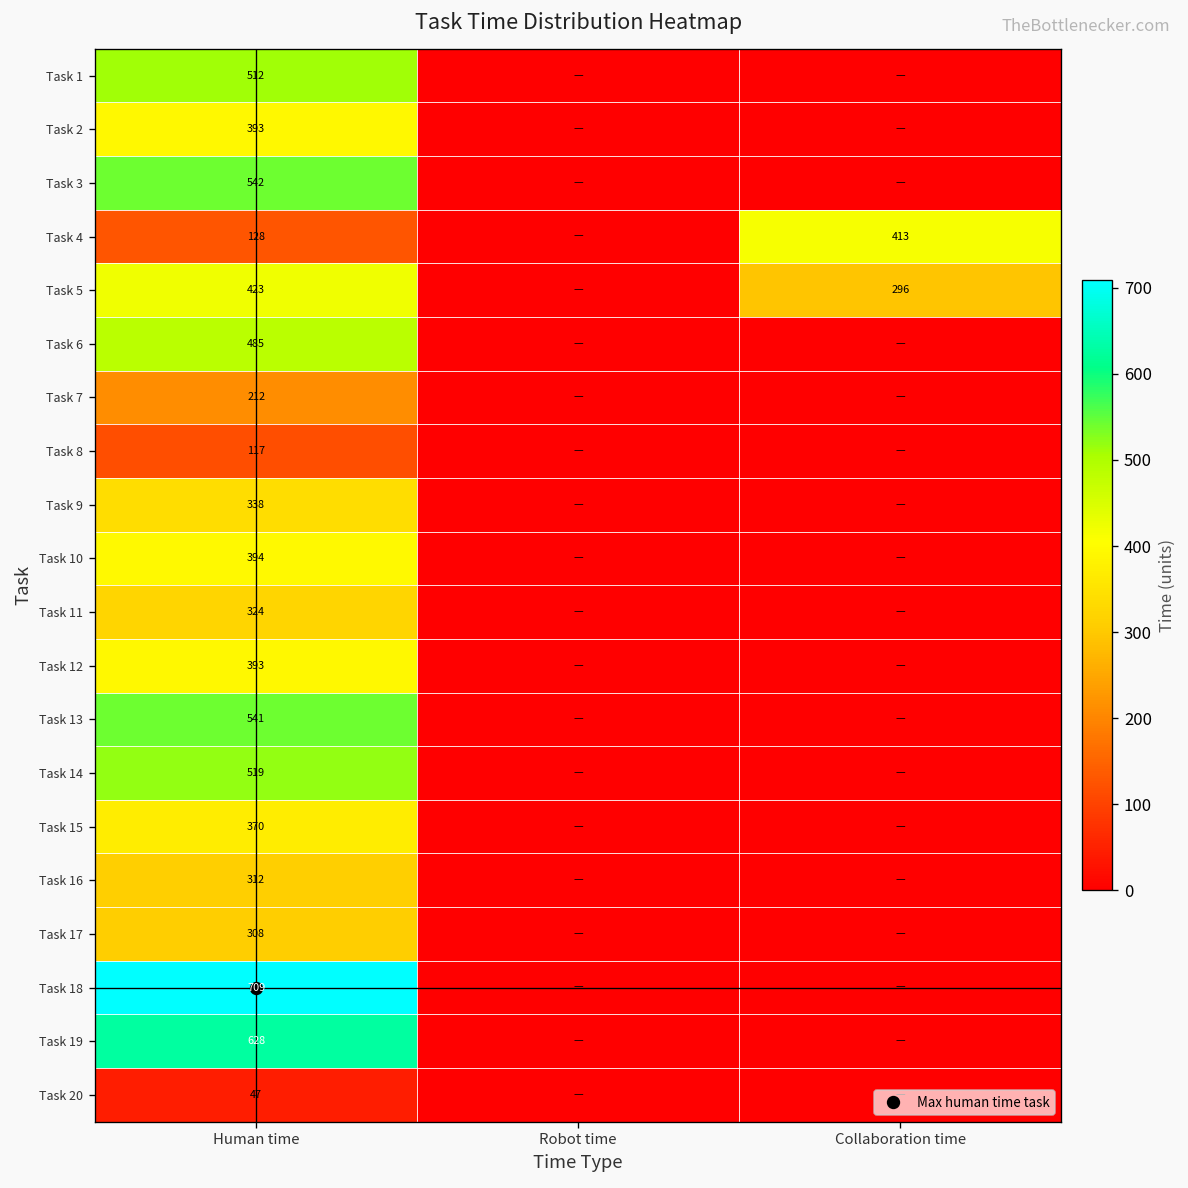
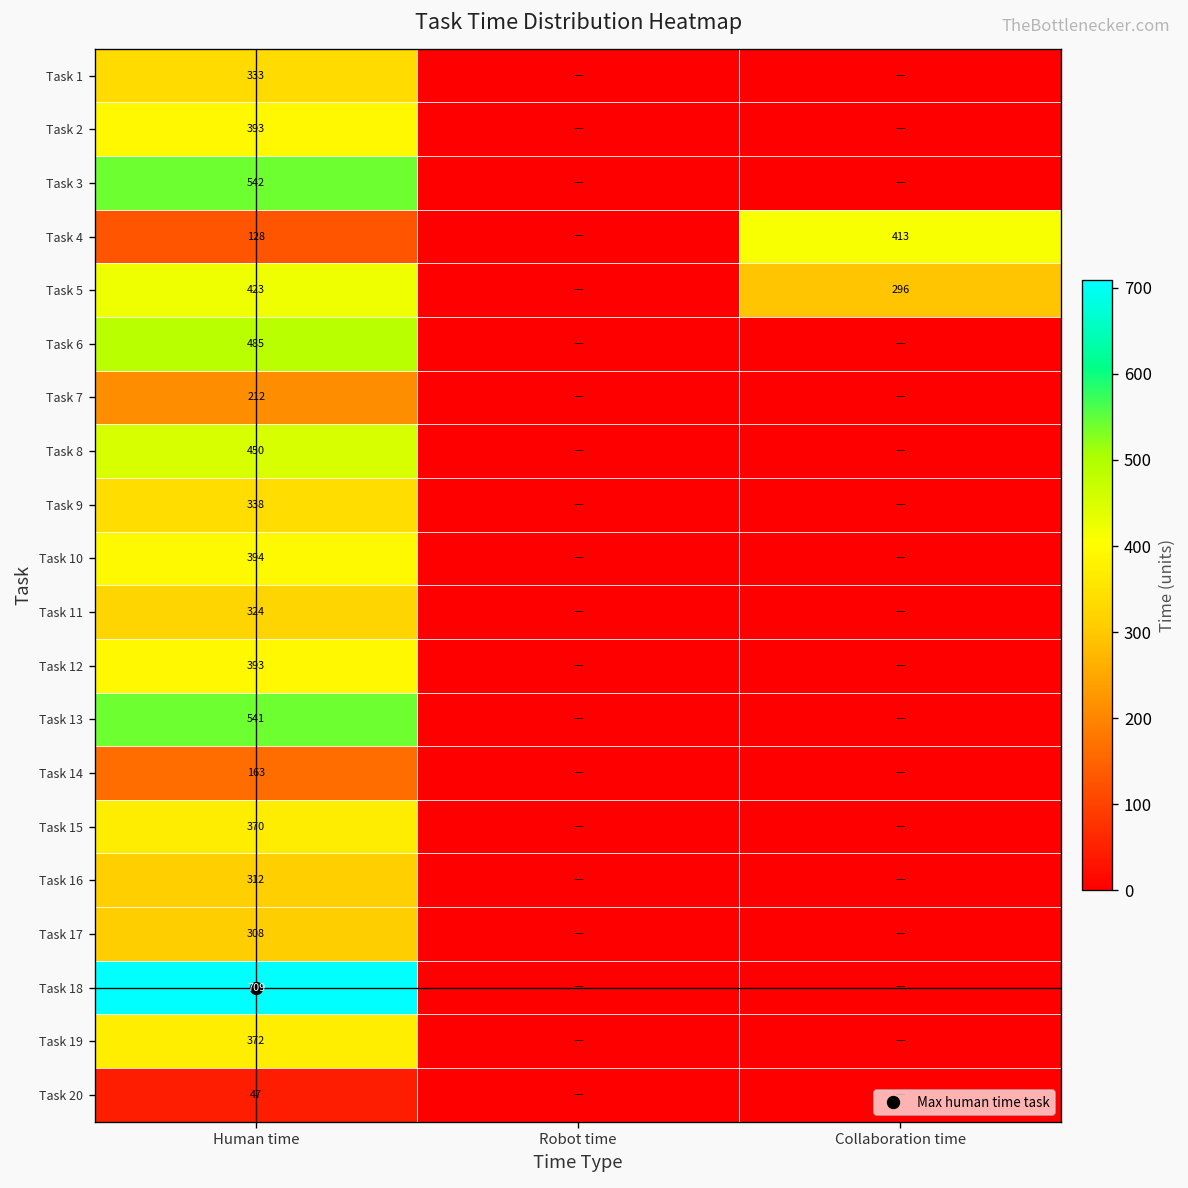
Task 1, Human time: 512 -> 333
Task 8, Human time: 117 -> 450
Task 14, Human time: 519 -> 163
Task 19, Human time: 628 -> 372
